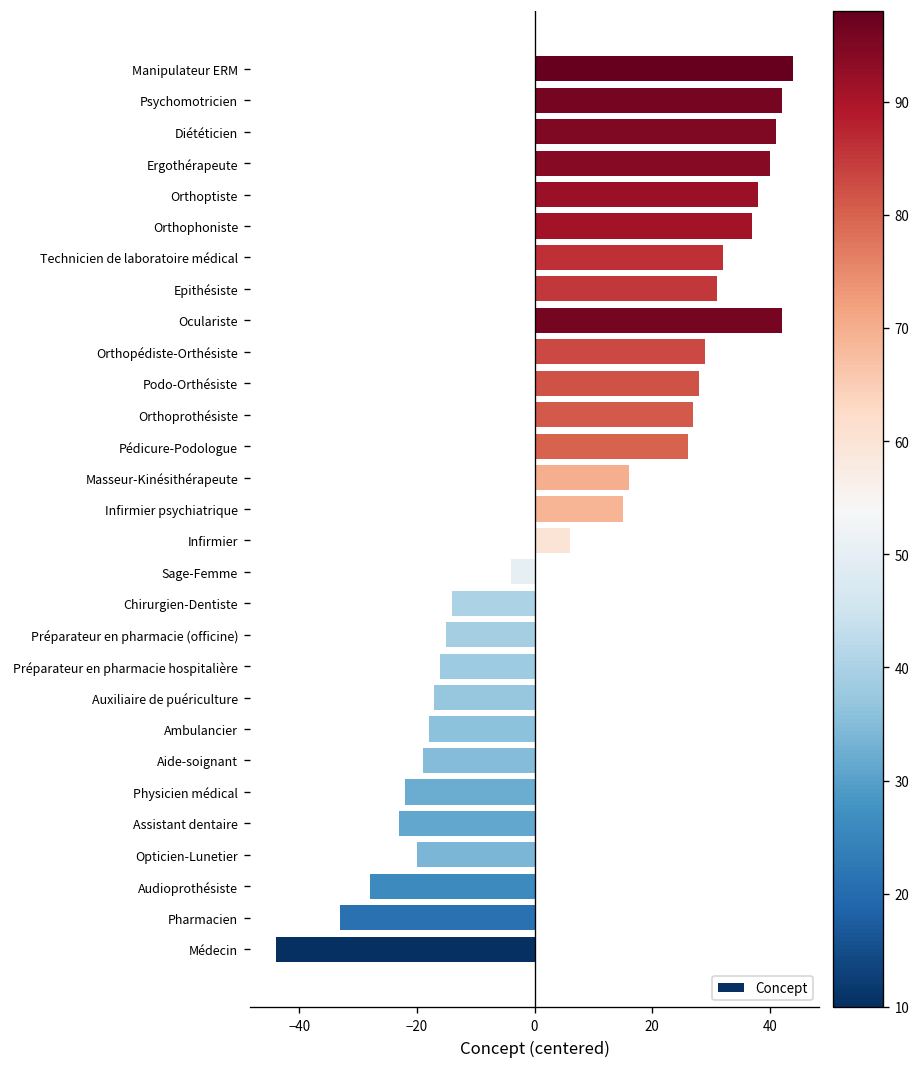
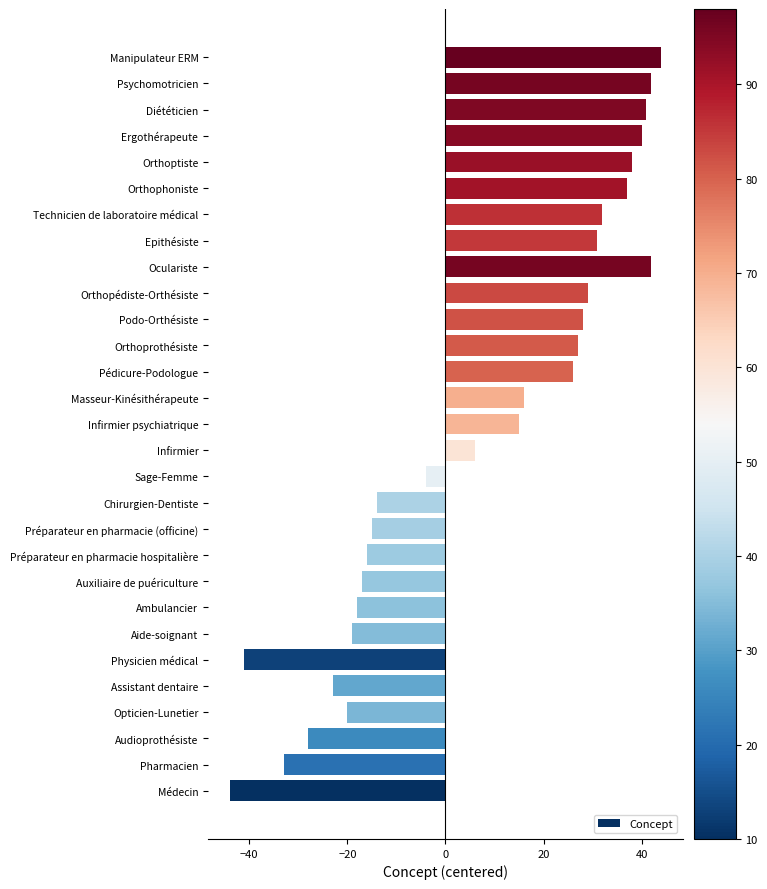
Physicien médical: -22 -> -41
